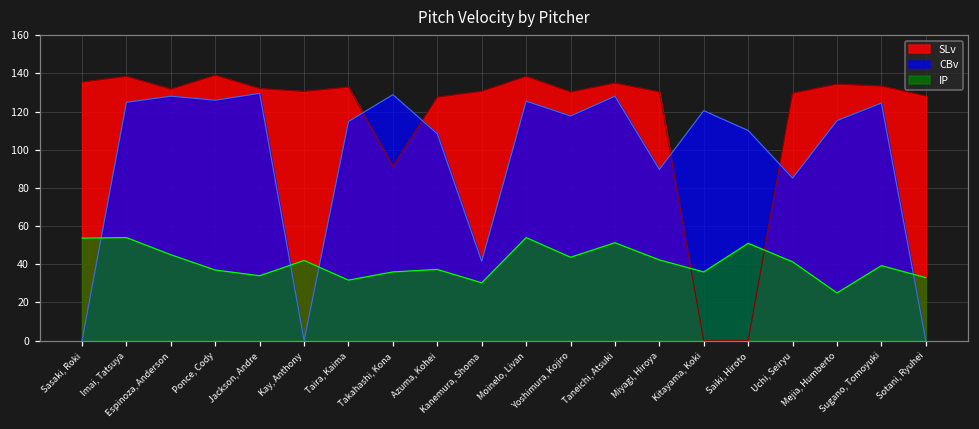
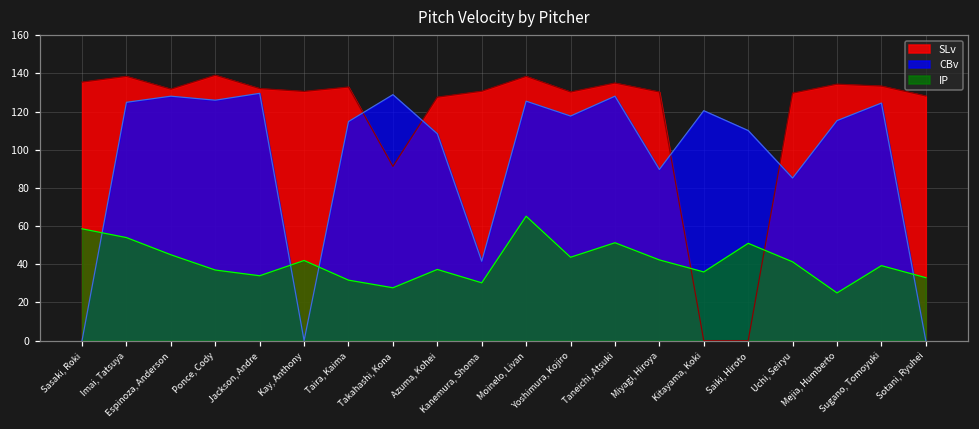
IP, Sasaki, Roki: 54 -> 59
IP, Takahashi, Kona: 36 -> 28
IP, Moinelo, Livan: 54 -> 65
